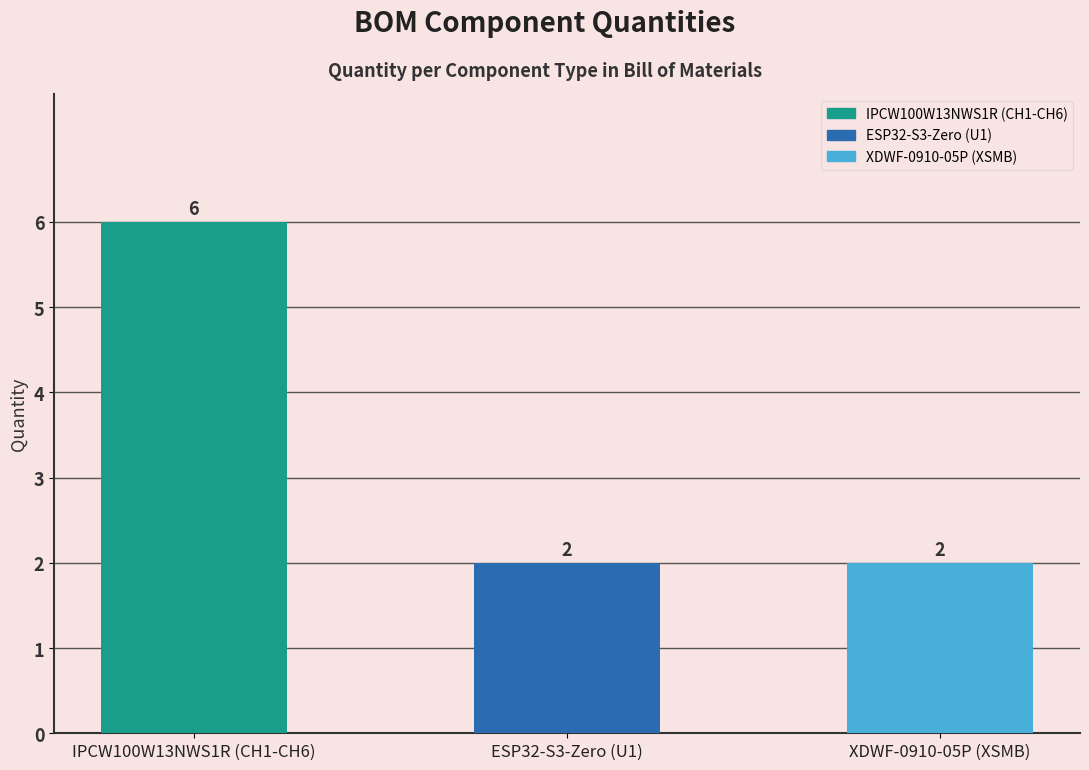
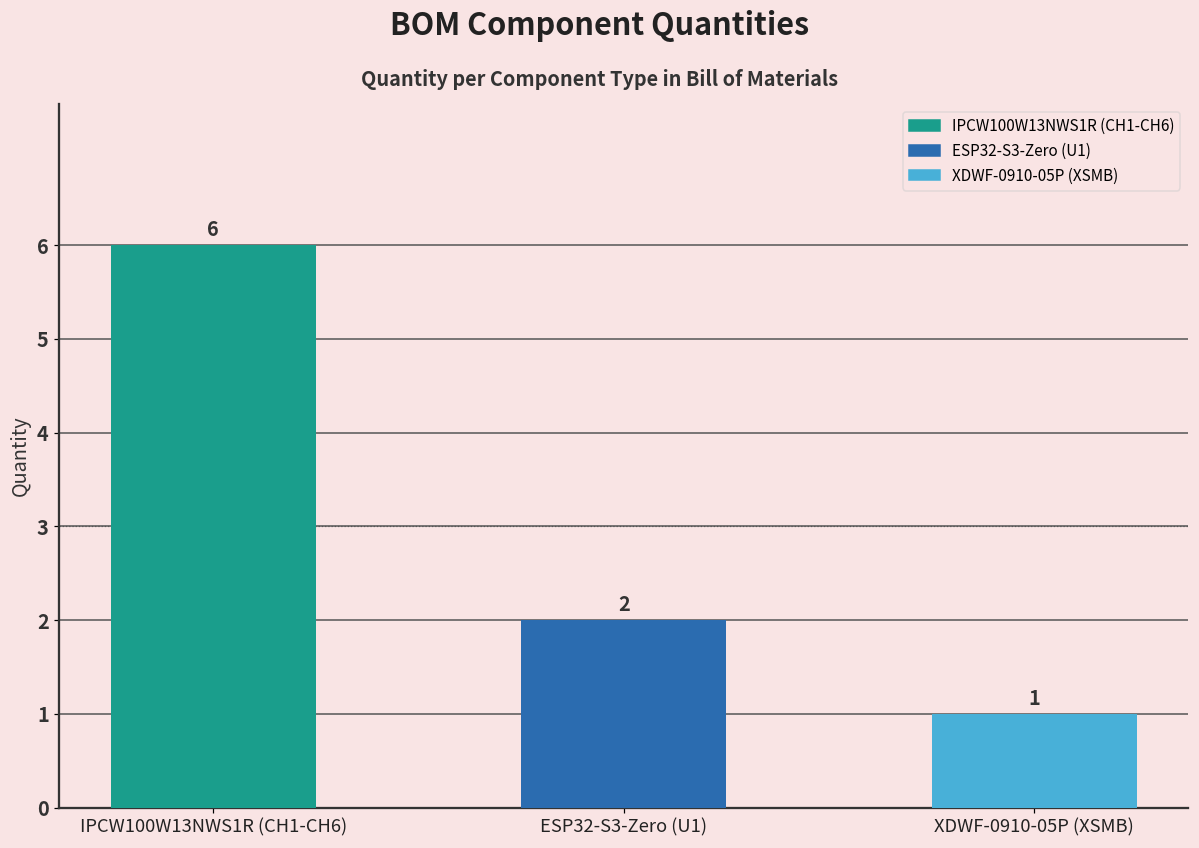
XDWF-0910-05P (XSMB): 2 -> 1
